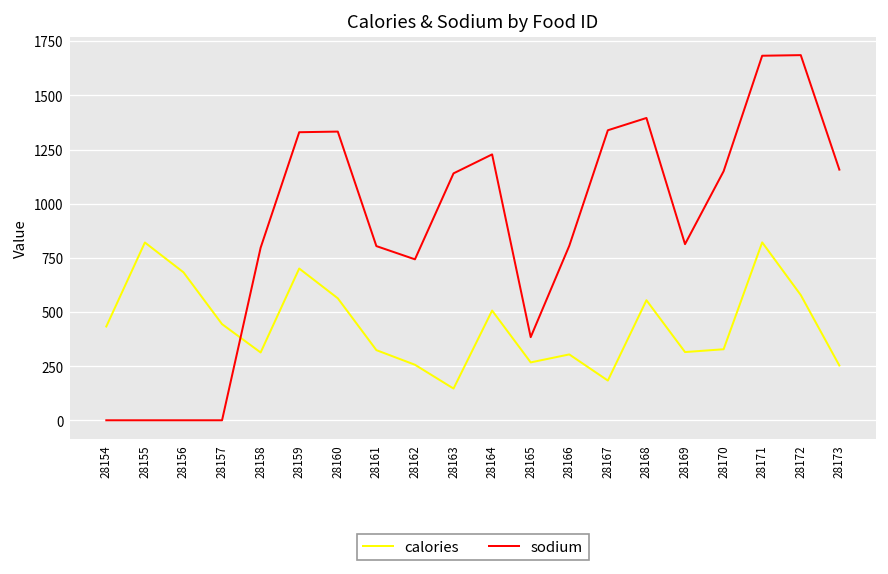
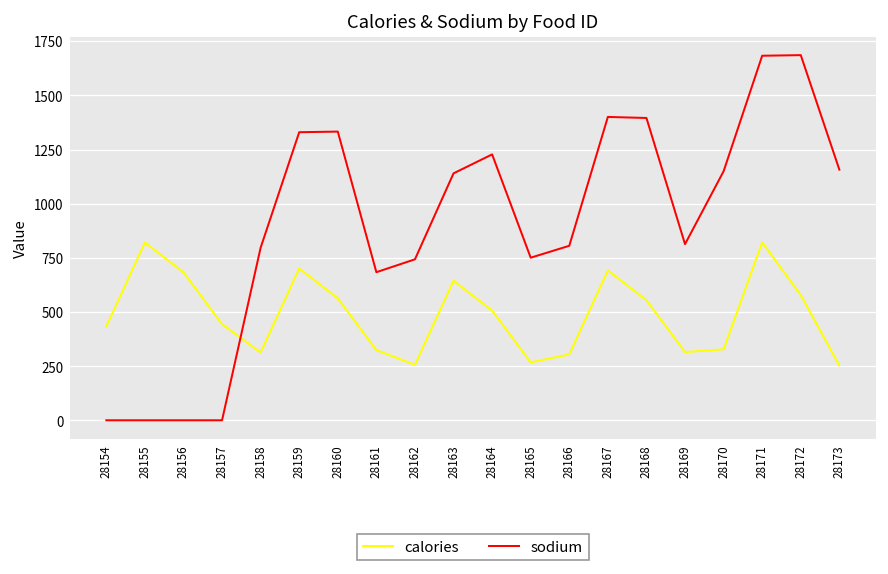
sodium, 28161: 800 -> 680
calories, 28163: 150 -> 640
sodium, 28165: 380 -> 750
calories, 28167: 180 -> 690
sodium, 28167: 1340 -> 1400
